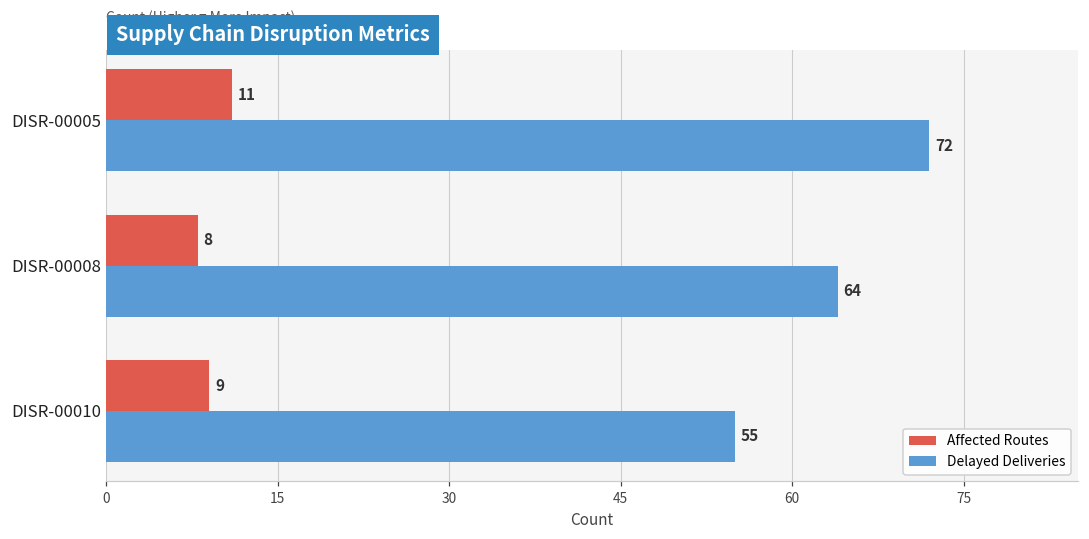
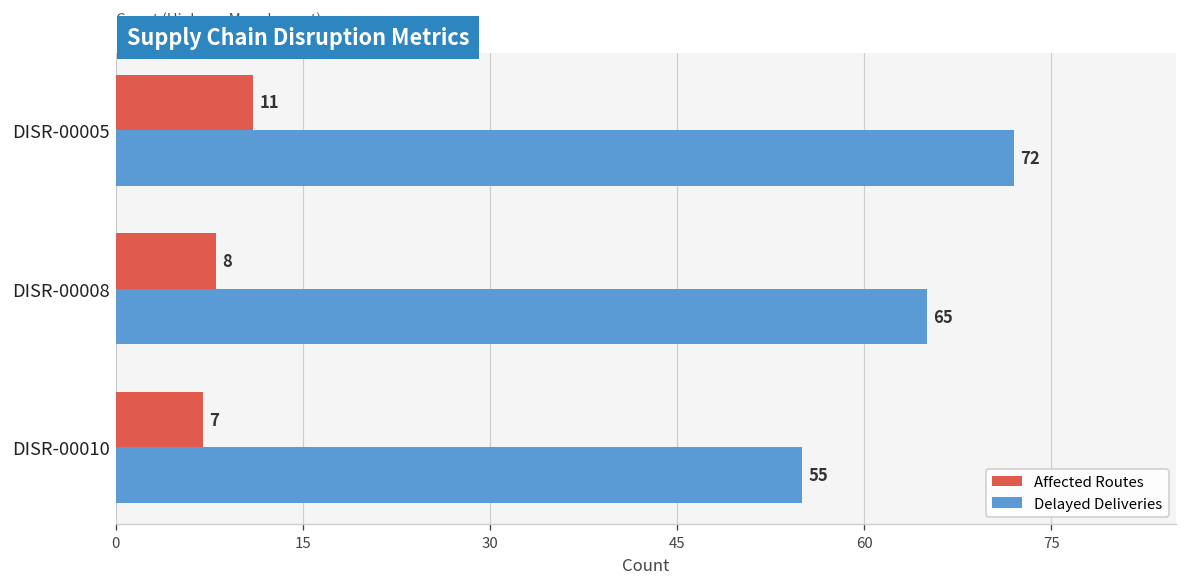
Delayed Deliveries, DISR-00008: 64 -> 65
Affected Routes, DISR-00010: 9 -> 7
